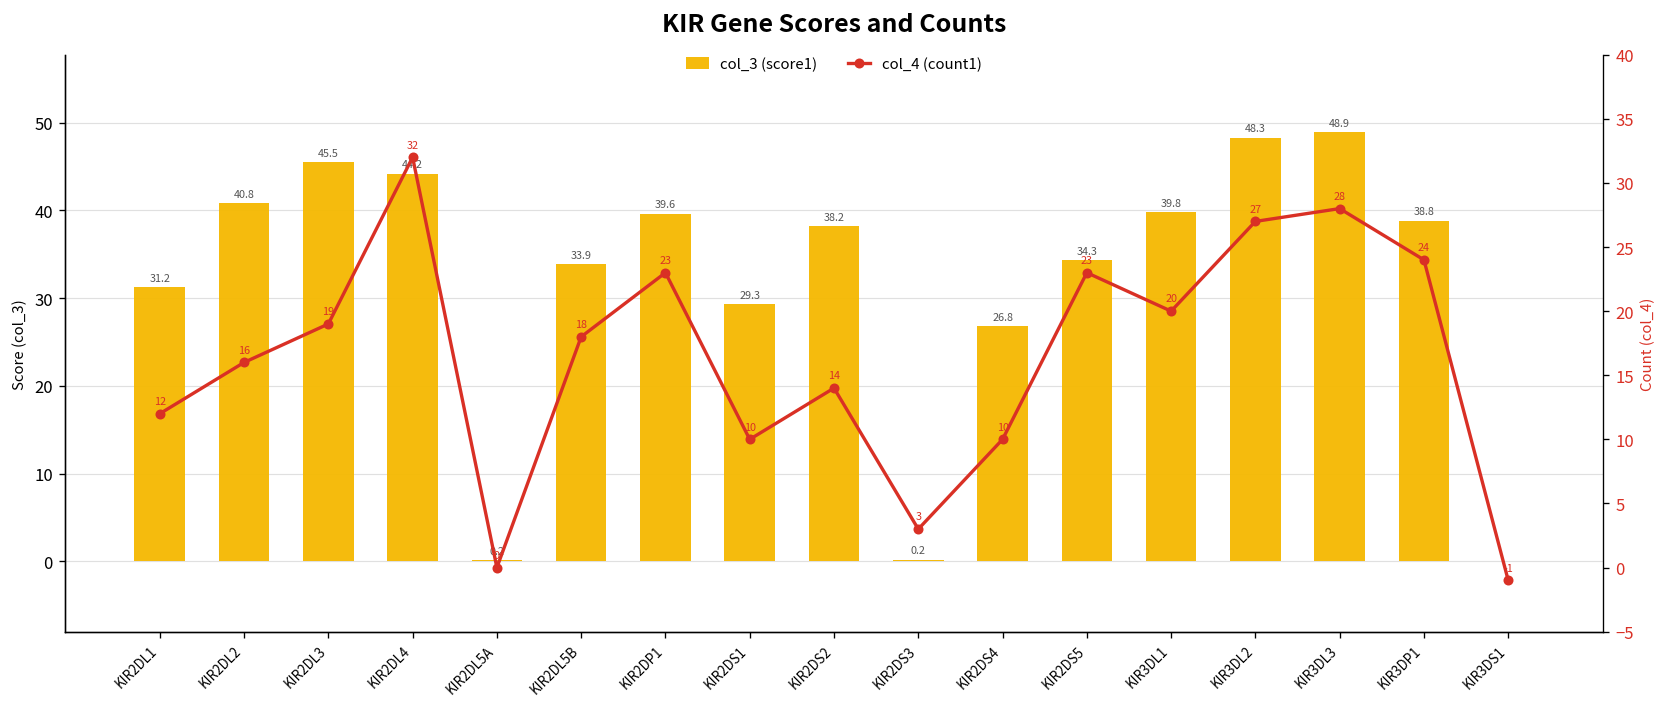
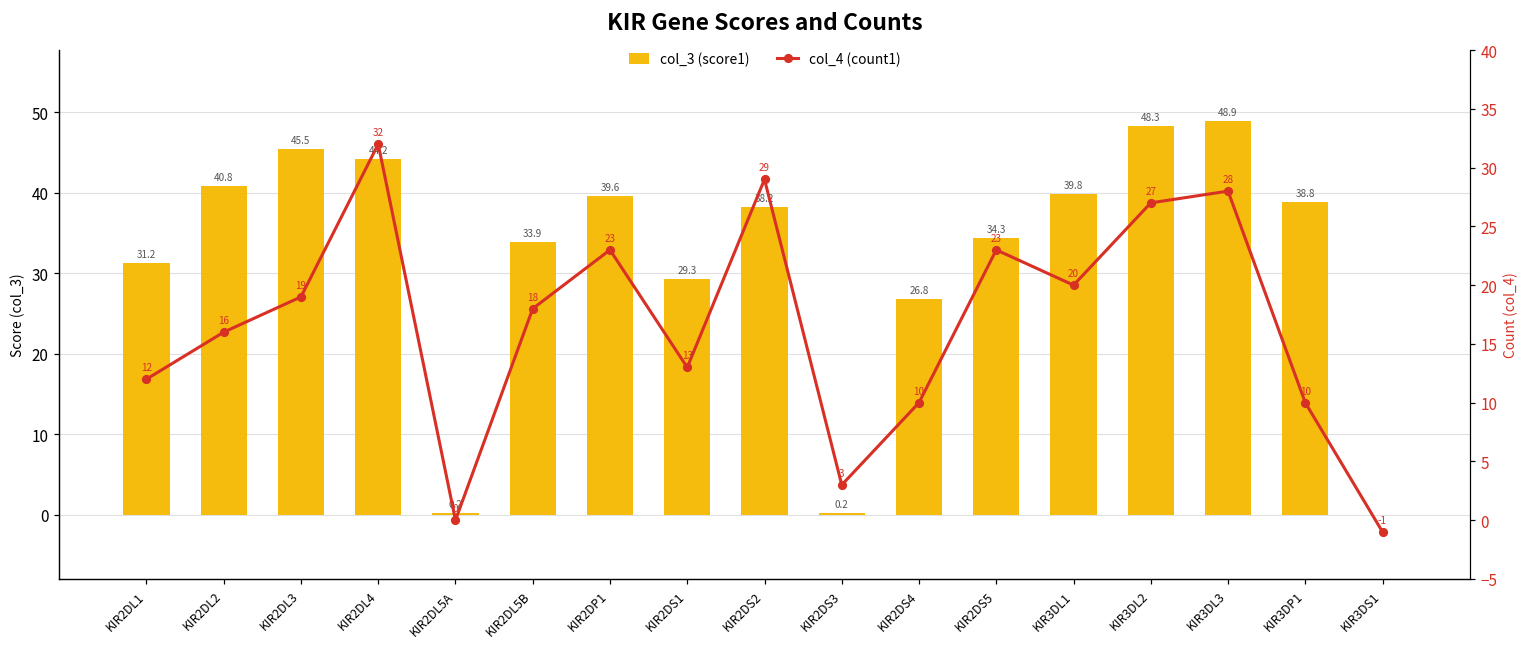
col_4 (count1), KIR2DS1: 10 -> 13
col_4 (count1), KIR2DS2: 14 -> 29
col_4 (count1), KIR3DP1: 24 -> 10
